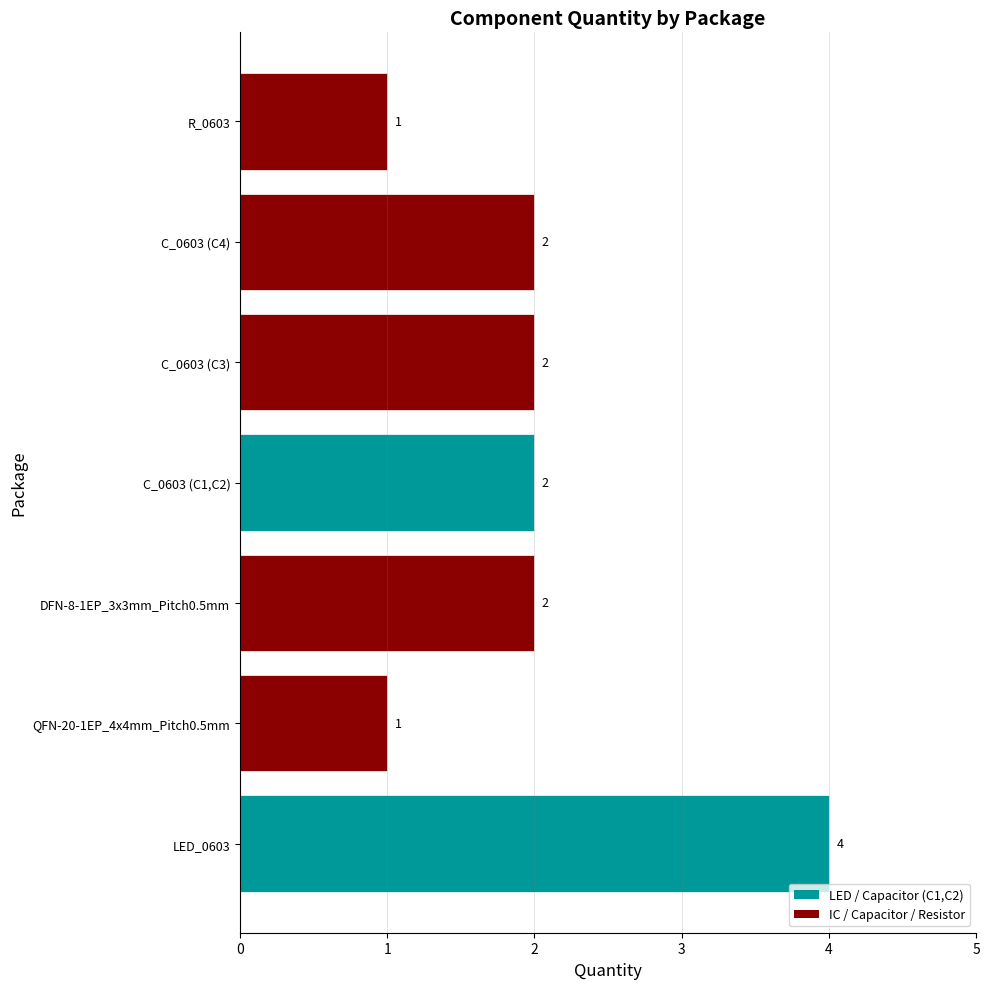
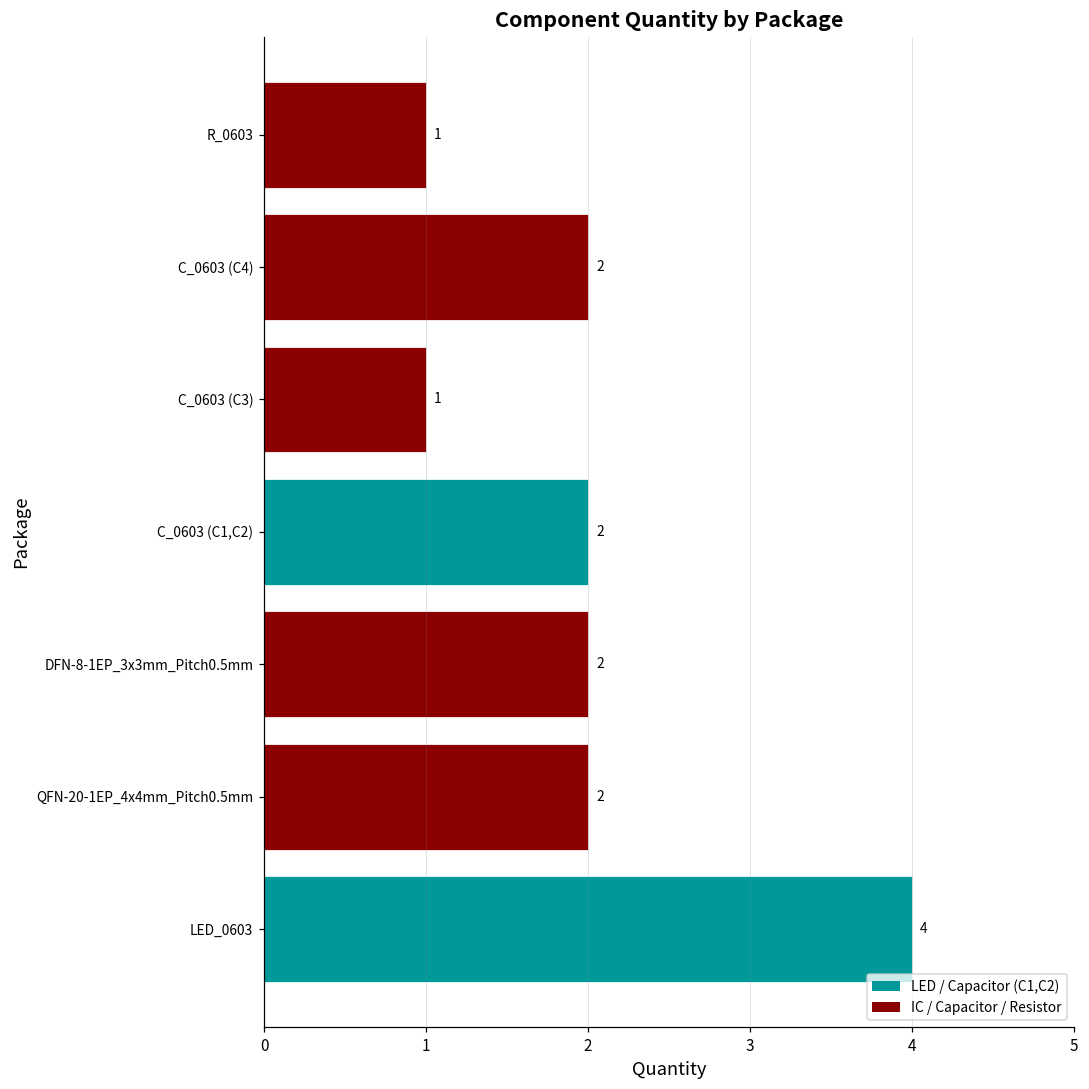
C_0603 (C3): 2 -> 1
QFN-20-1EP_4x4mm_Pitch0.5mm: 1 -> 2
